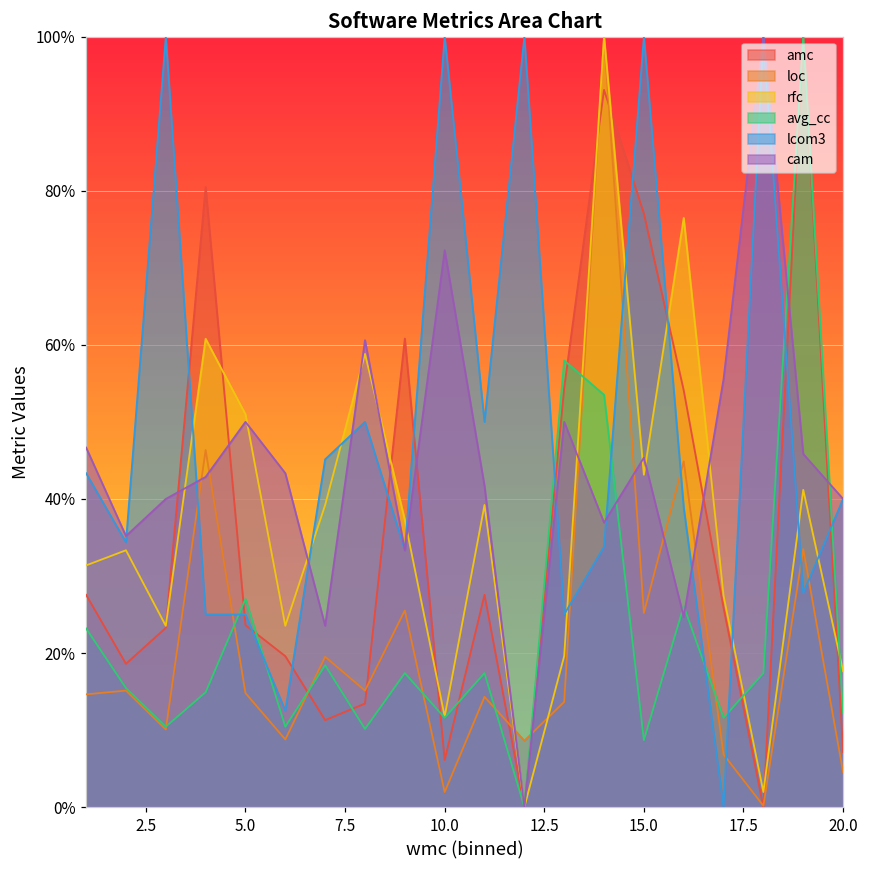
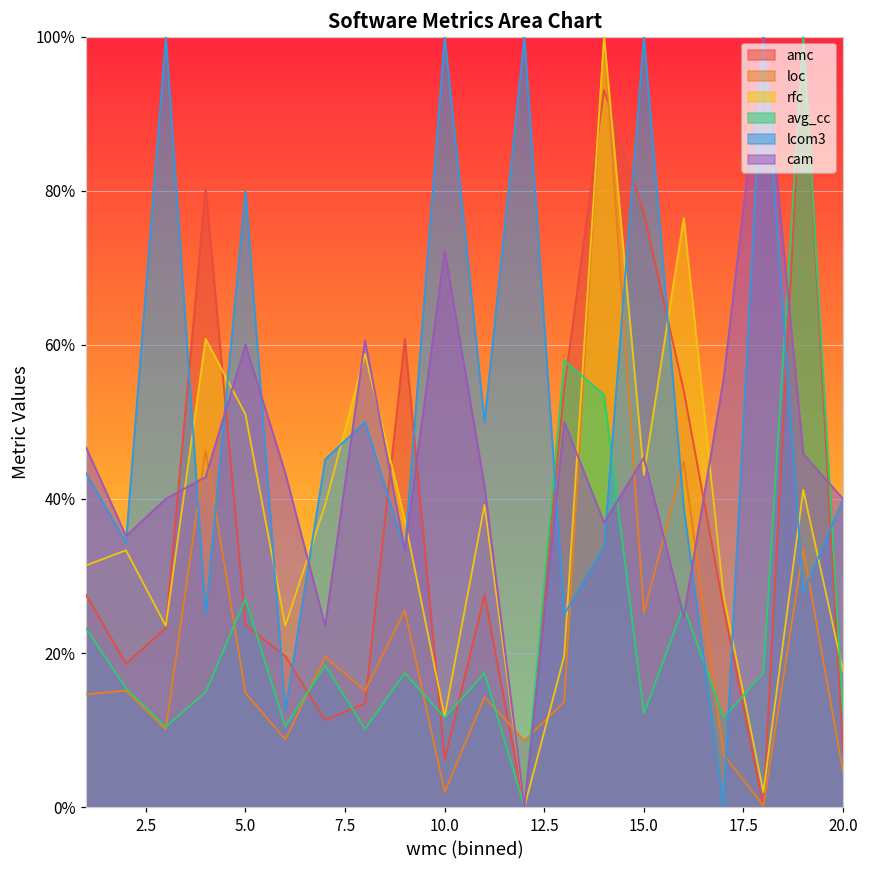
lcom3, 5.0: 25% -> 80%
cam, 5.0: 50% -> 60%
avg_cc, 15.0: 9% -> 12%
